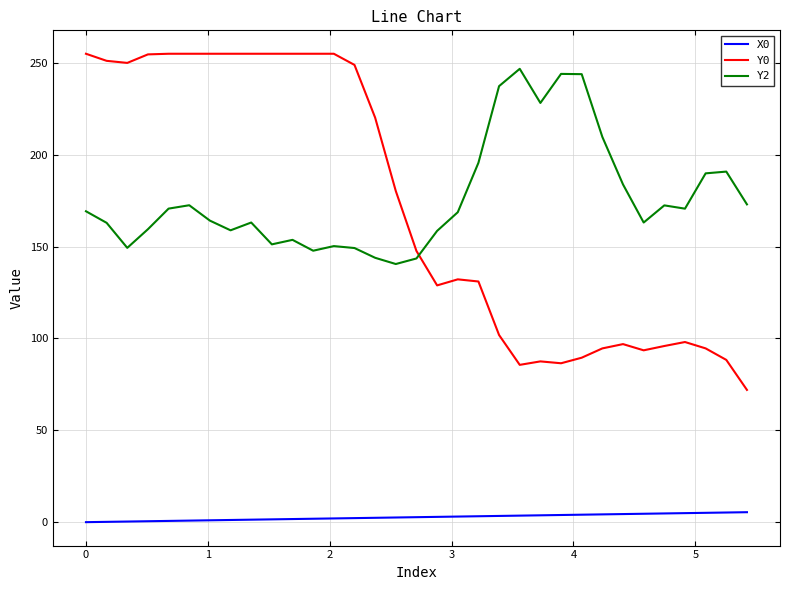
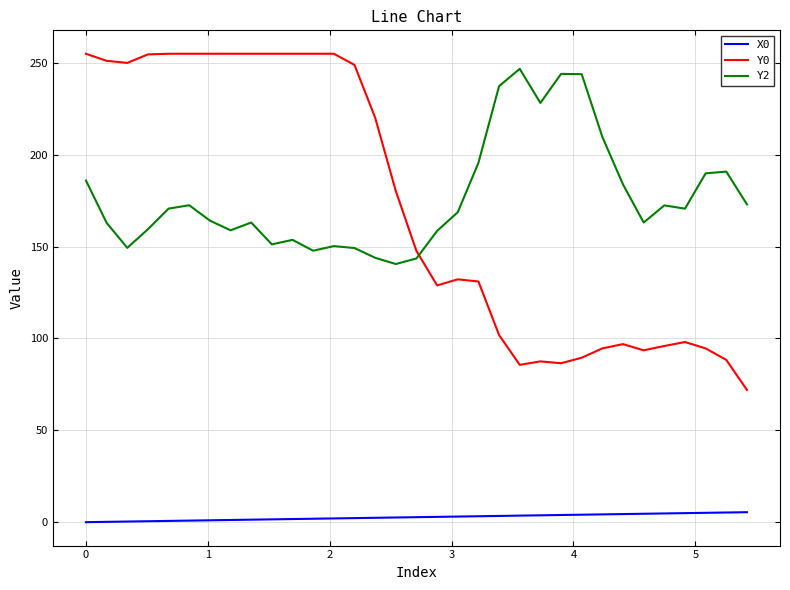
Y2, 0: 169 -> 186
